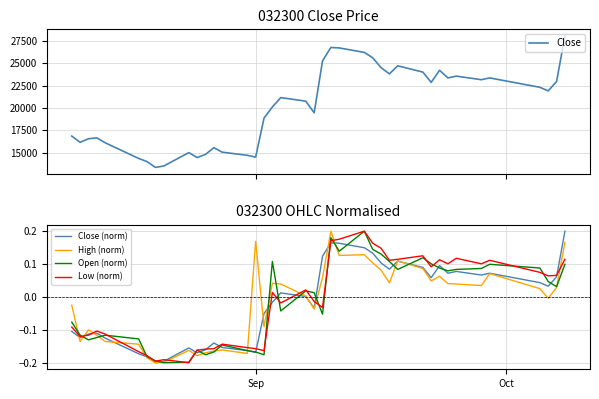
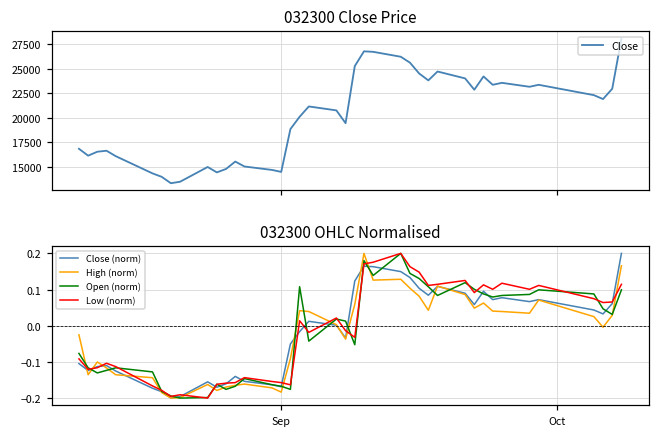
032300 OHLC Normalised, High (norm), Sep: 0.17 -> -0.18
